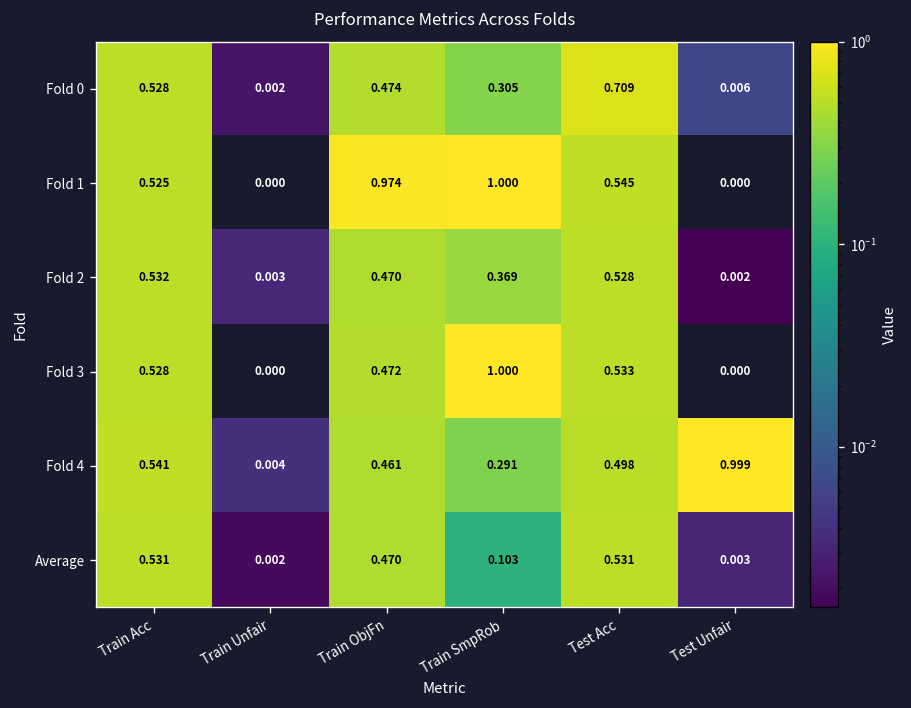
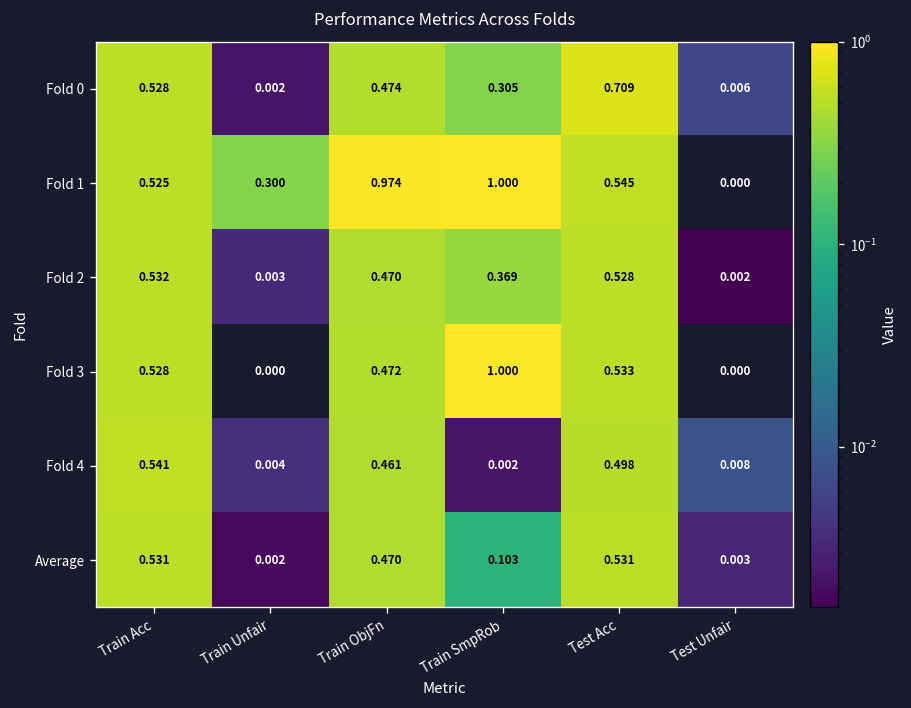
Fold 1, Train Unfair: 0.000 -> 0.300
Fold 4, Train SmpRob: 0.291 -> 0.002
Fold 4, Test Unfair: 0.999 -> 0.008
